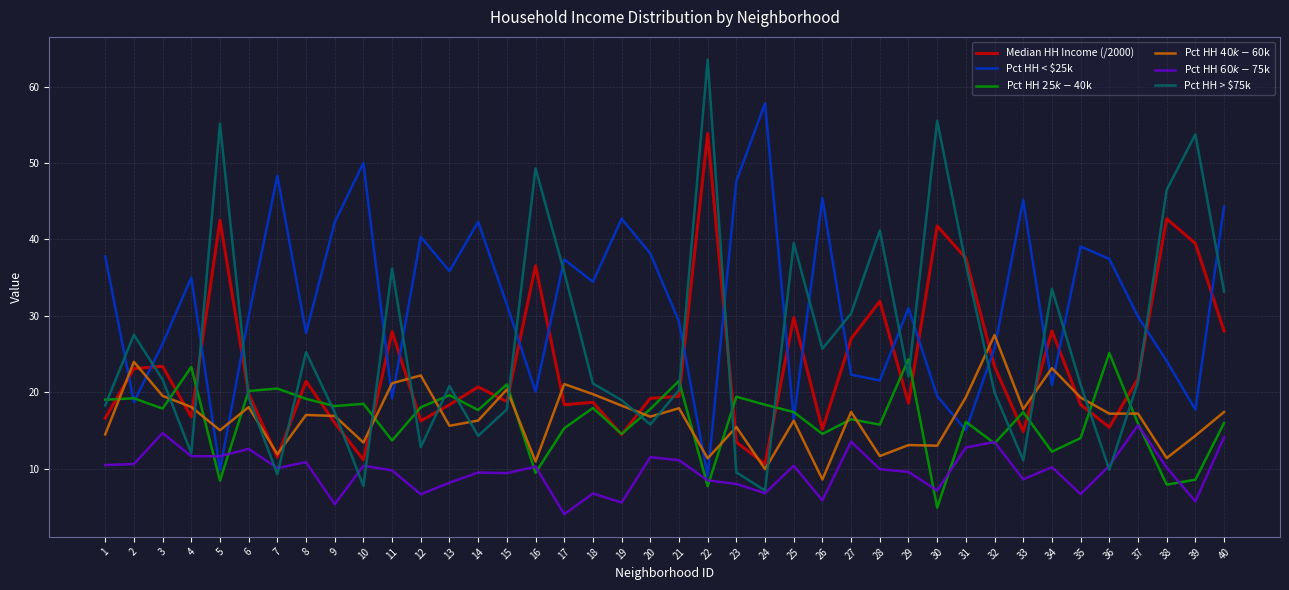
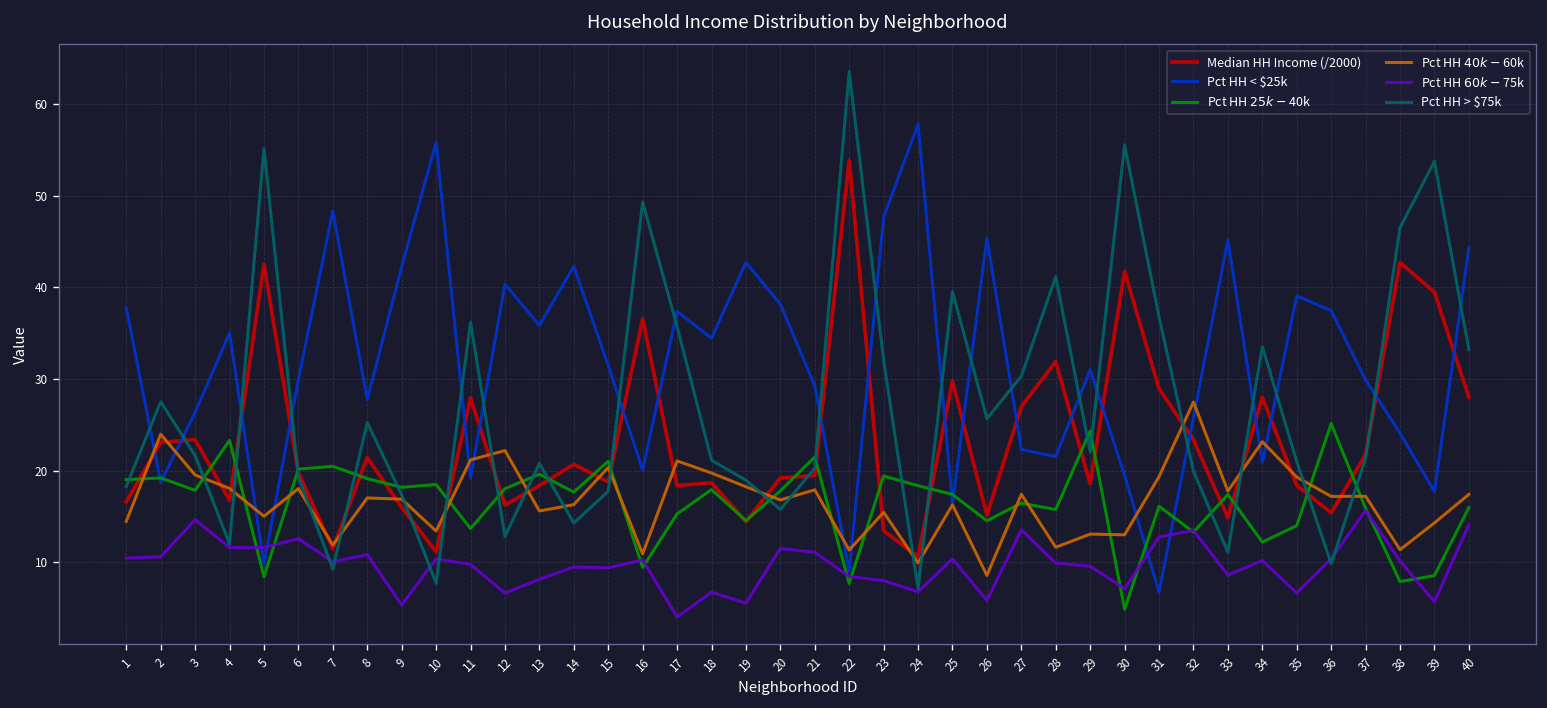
Pct HH < $25k, 10: 50 -> 56
Pct HH > $75k, 23: 10 -> 32
Median HH Income (/2000), 31: 38 -> 29
Pct HH < $25k, 31: 15 -> 7
